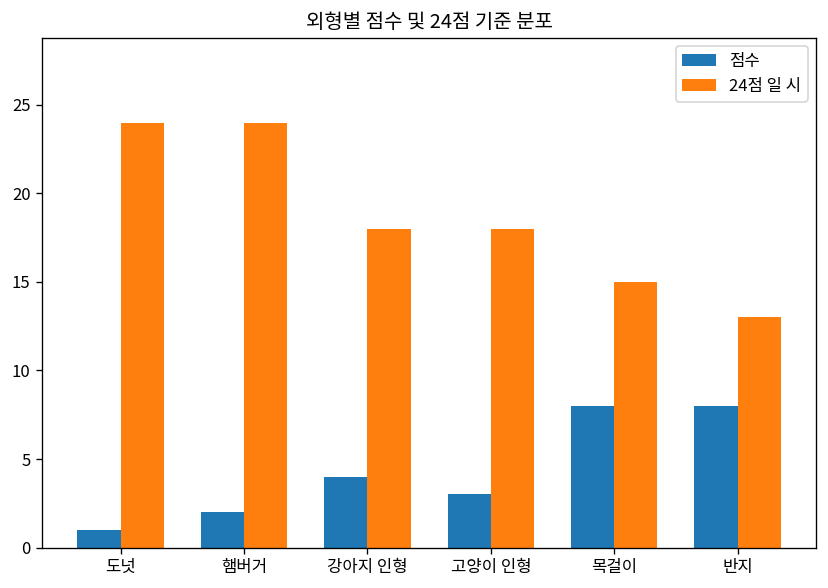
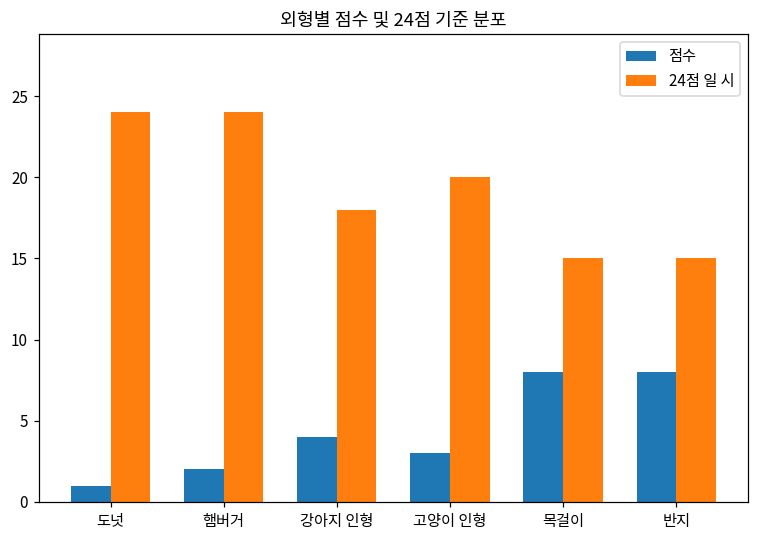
24점 일 시, 고양이 인형: 18 -> 20
24점 일 시, 반지: 13 -> 15
